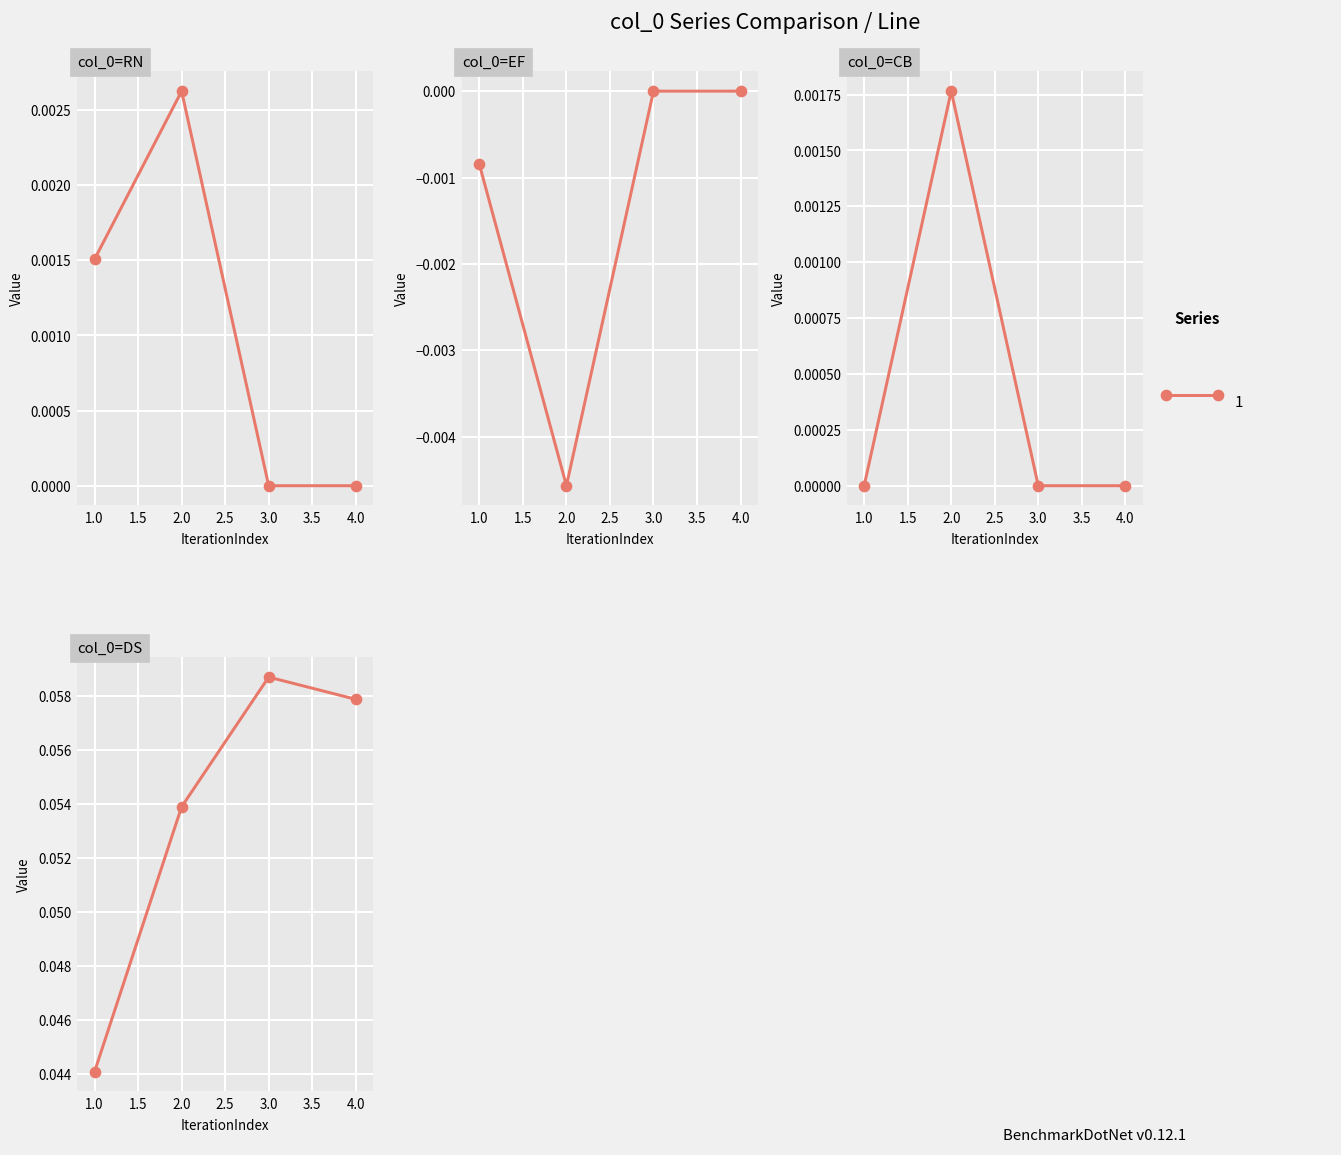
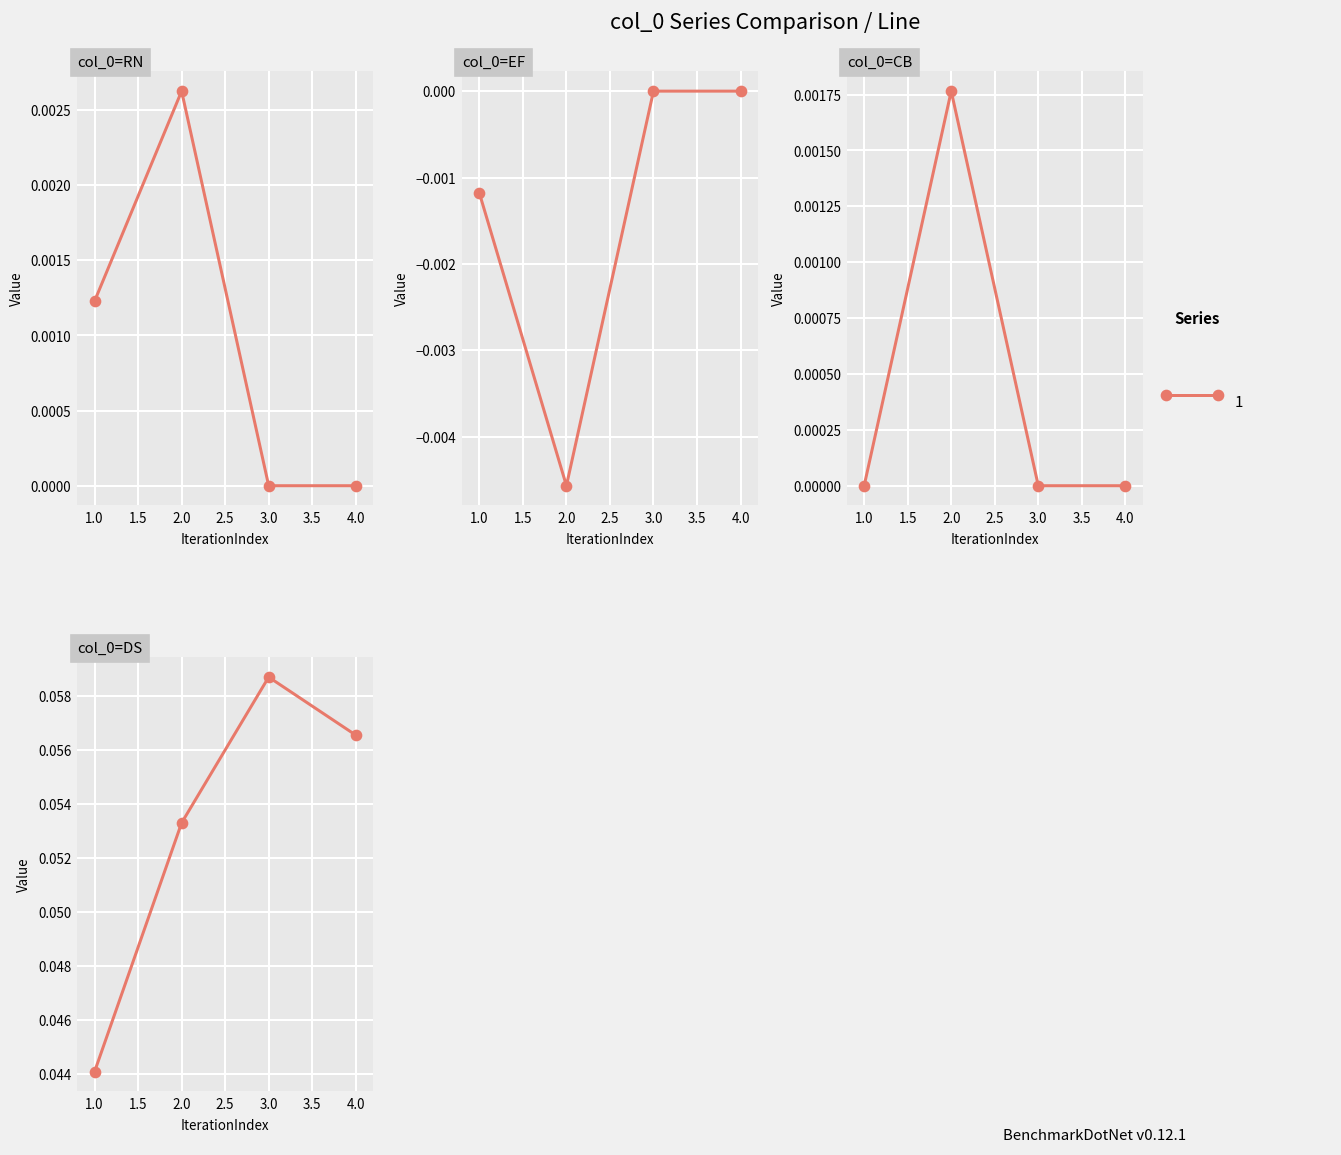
col_0=RN, 1.0: 0.00151 -> 0.00123
col_0=EF, 1.0: -0.0008 -> -0.0012
col_0=DS, 2.0: 0.0539 -> 0.0533
col_0=DS, 4.0: 0.0579 -> 0.0566
